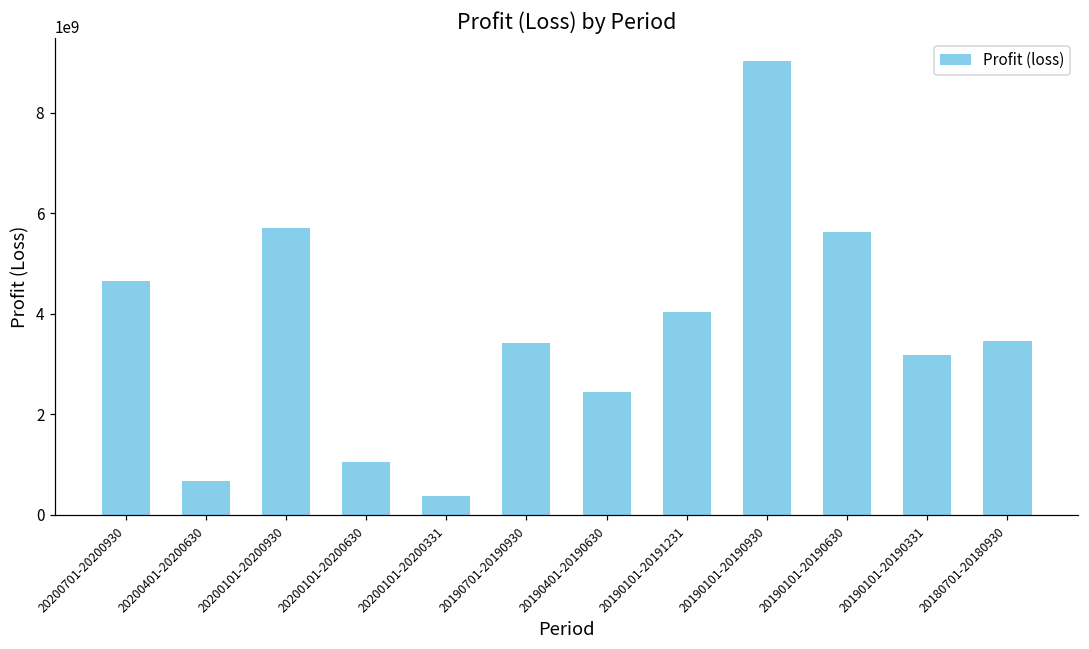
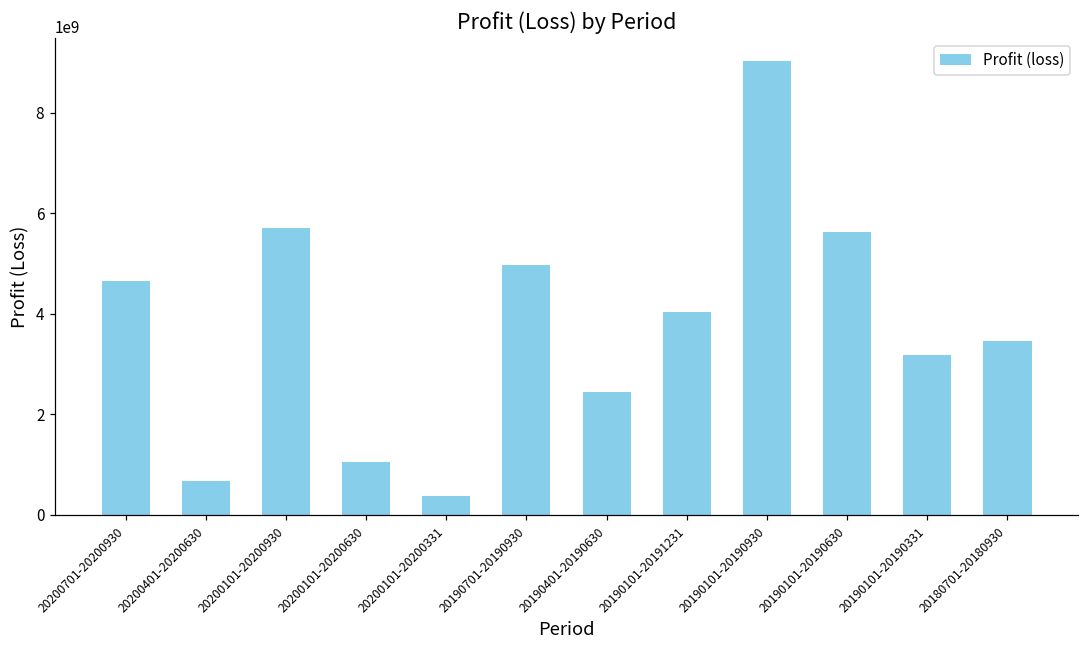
20190701-20190930: 3400000000 -> 5000000000
